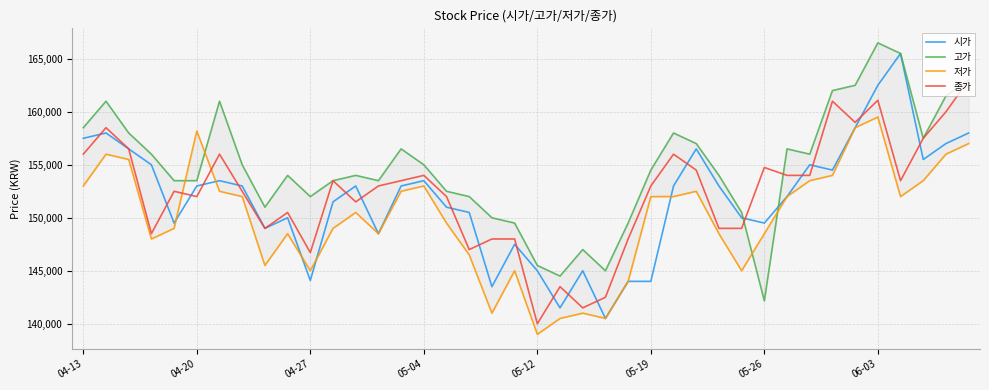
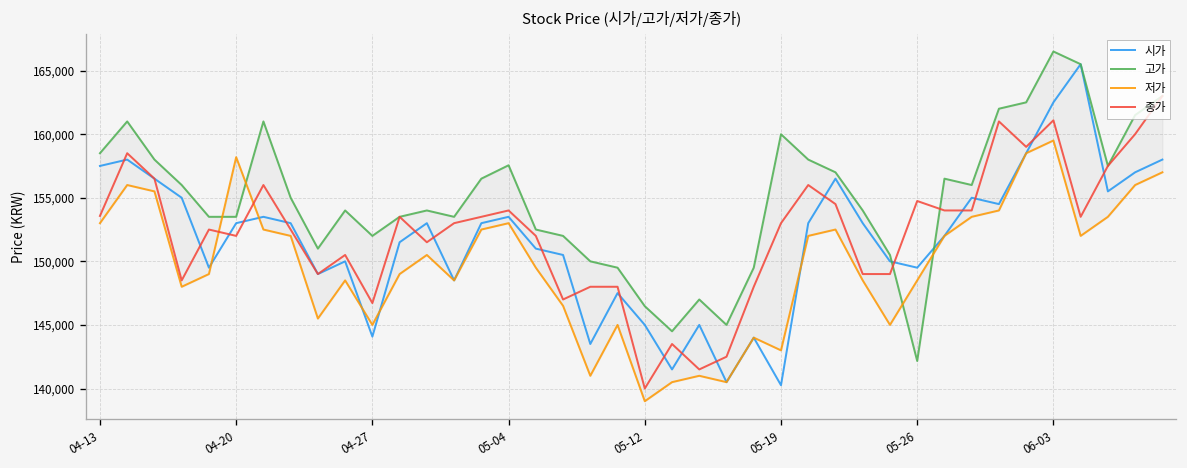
종가, 04-13: 156,000 -> 153,600
고가, 05-04: 155,000 -> 157,600
고가, 05-12: 145,500 -> 146,500
시가, 05-19: 144,000 -> 140,300
고가, 05-19: 154,500 -> 160,000
저가, 05-19: 152,000 -> 143,000
